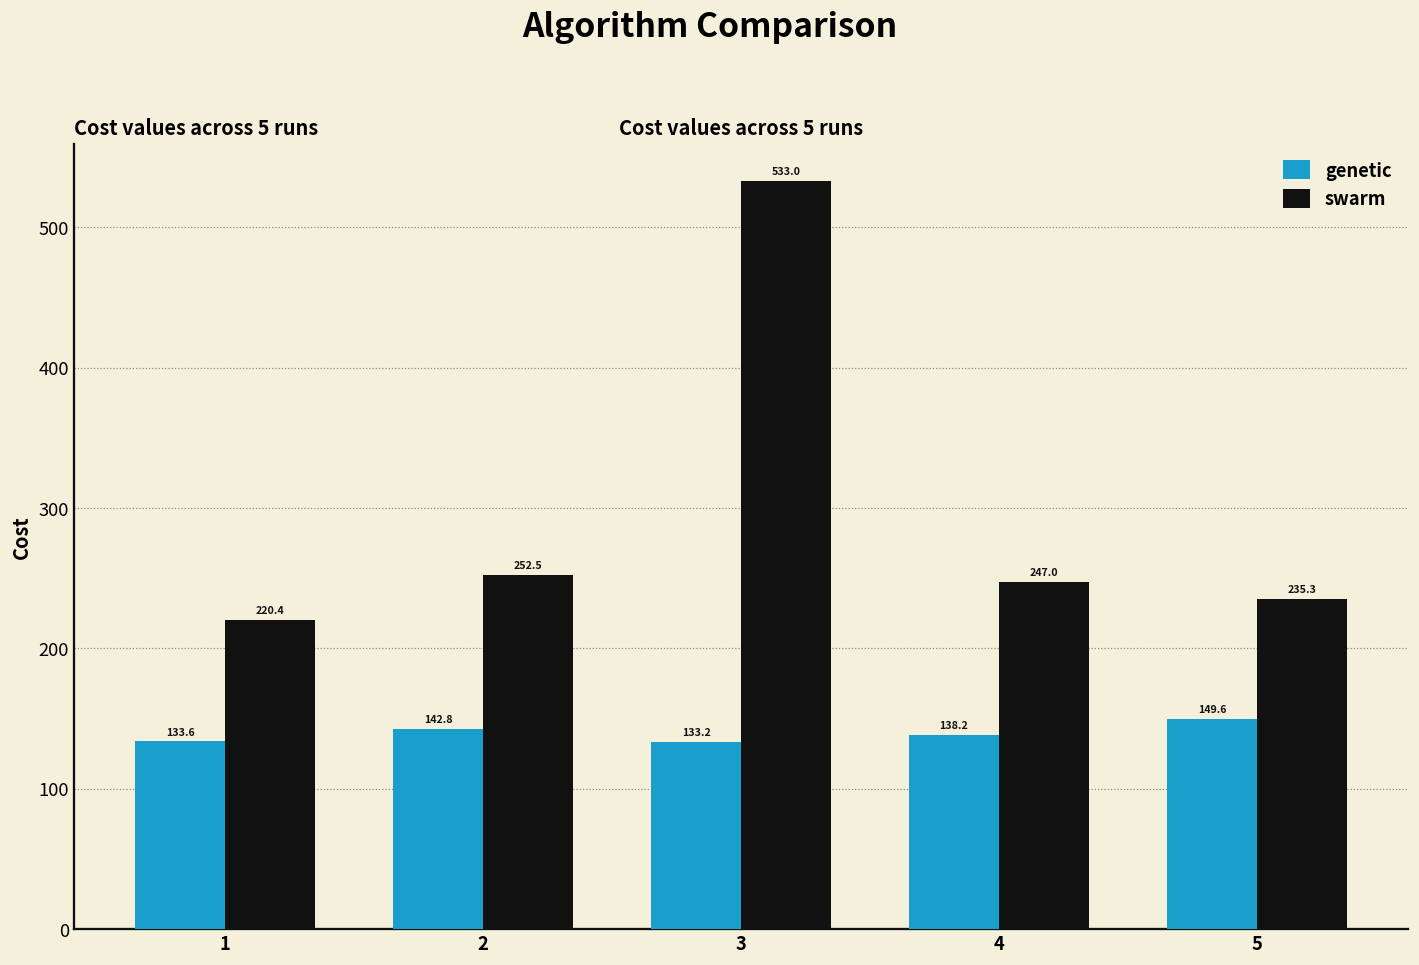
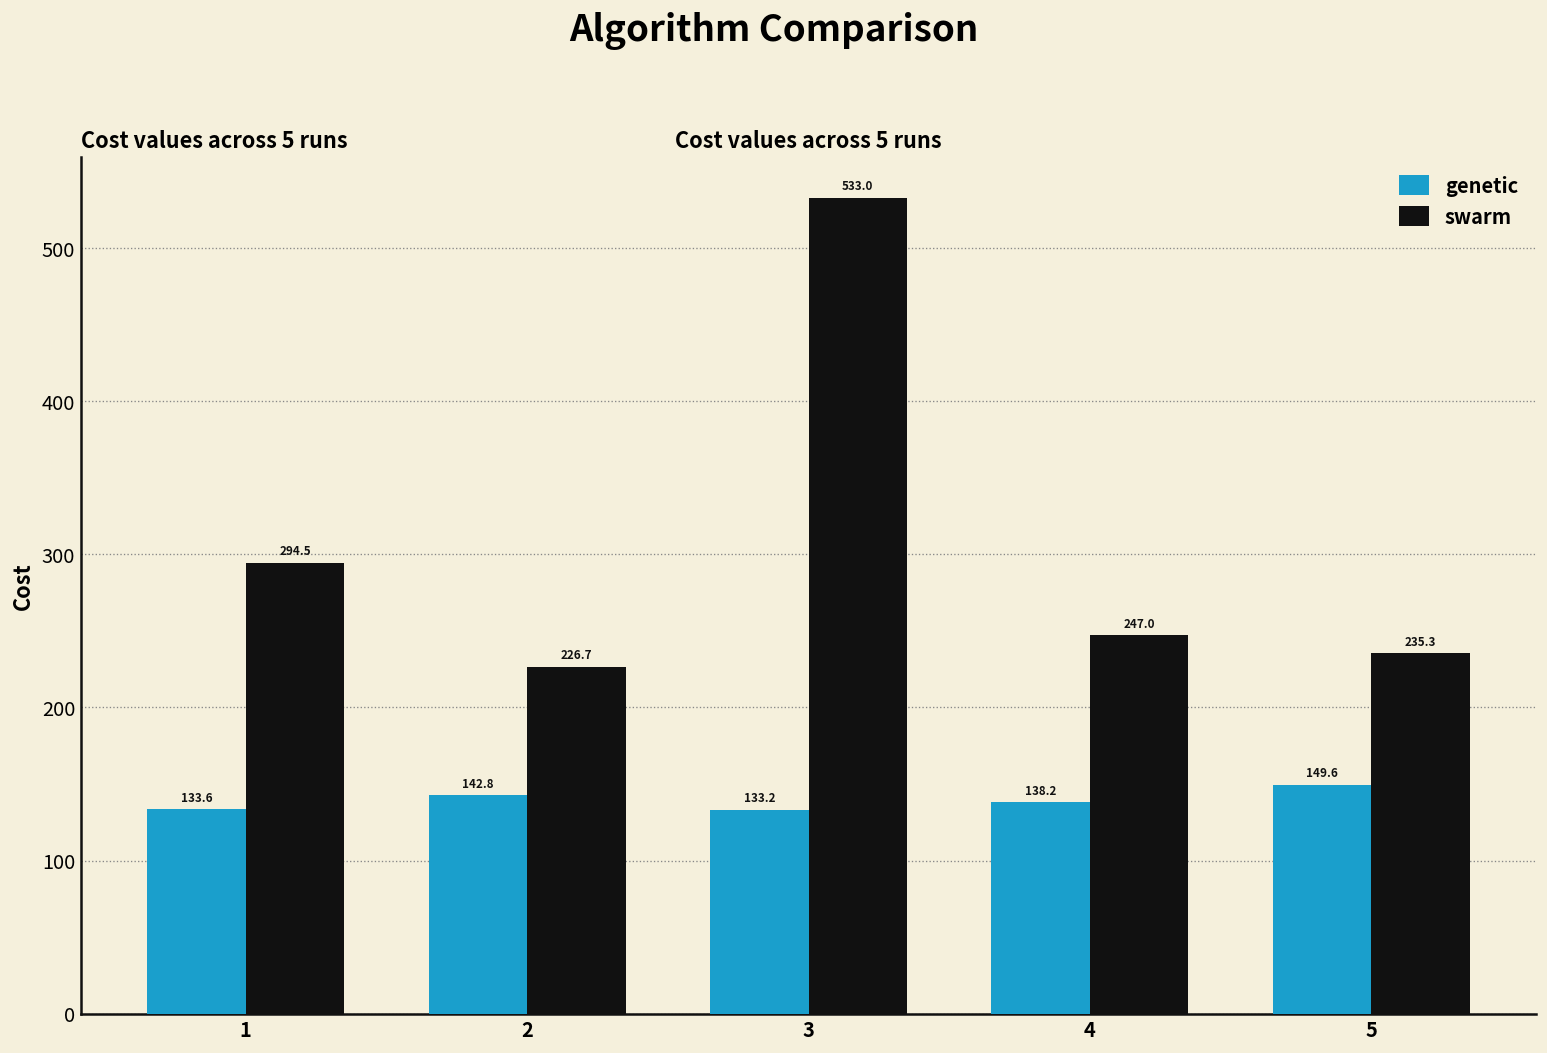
swarm, 1: 220.4 -> 294.5
swarm, 2: 252.5 -> 226.7
